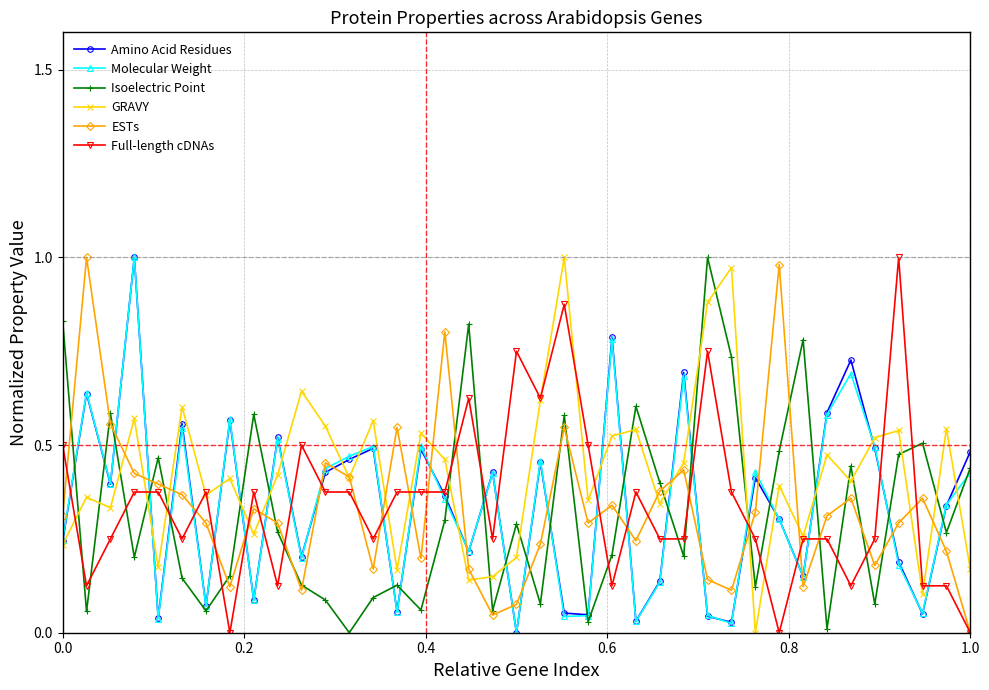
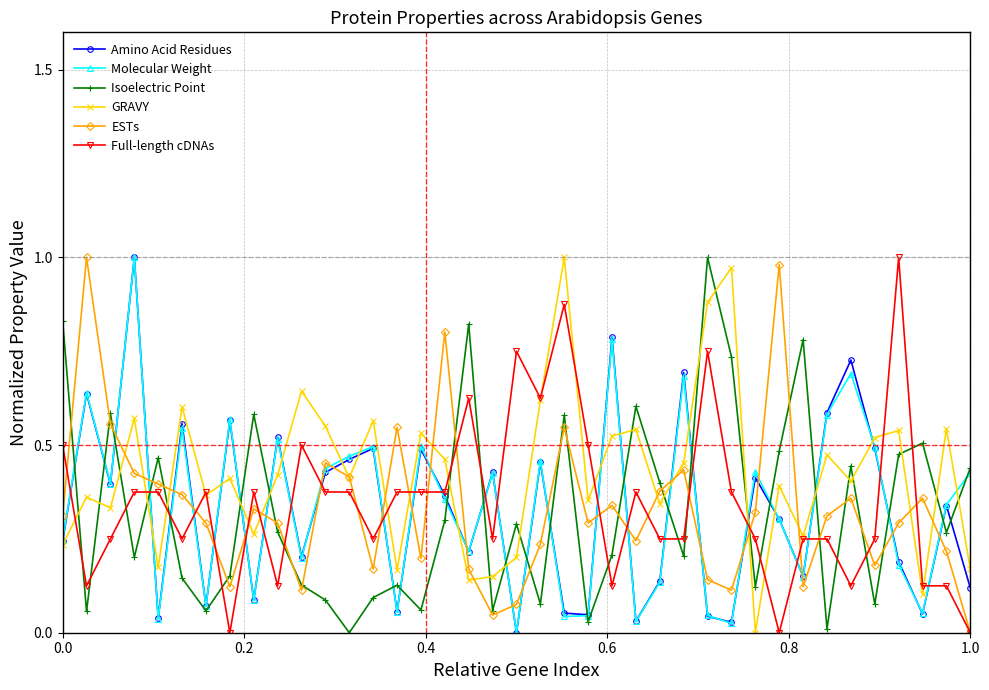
Amino Acid Residues, 1.0: 0.48 -> 0.12
